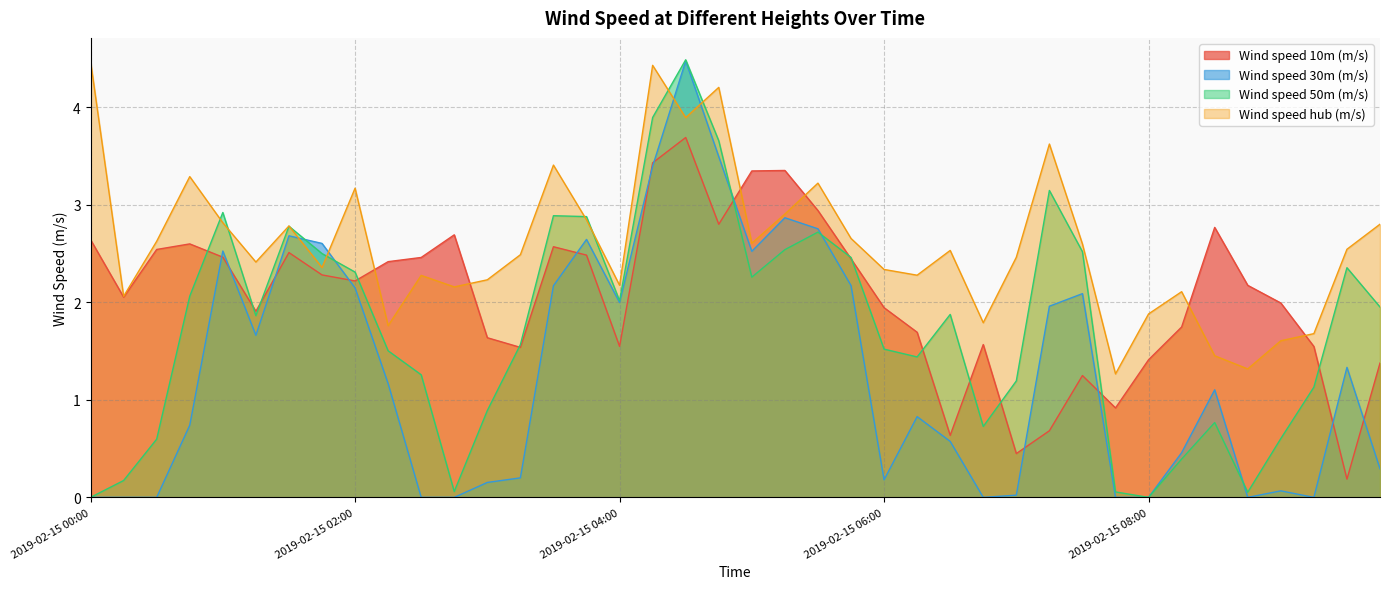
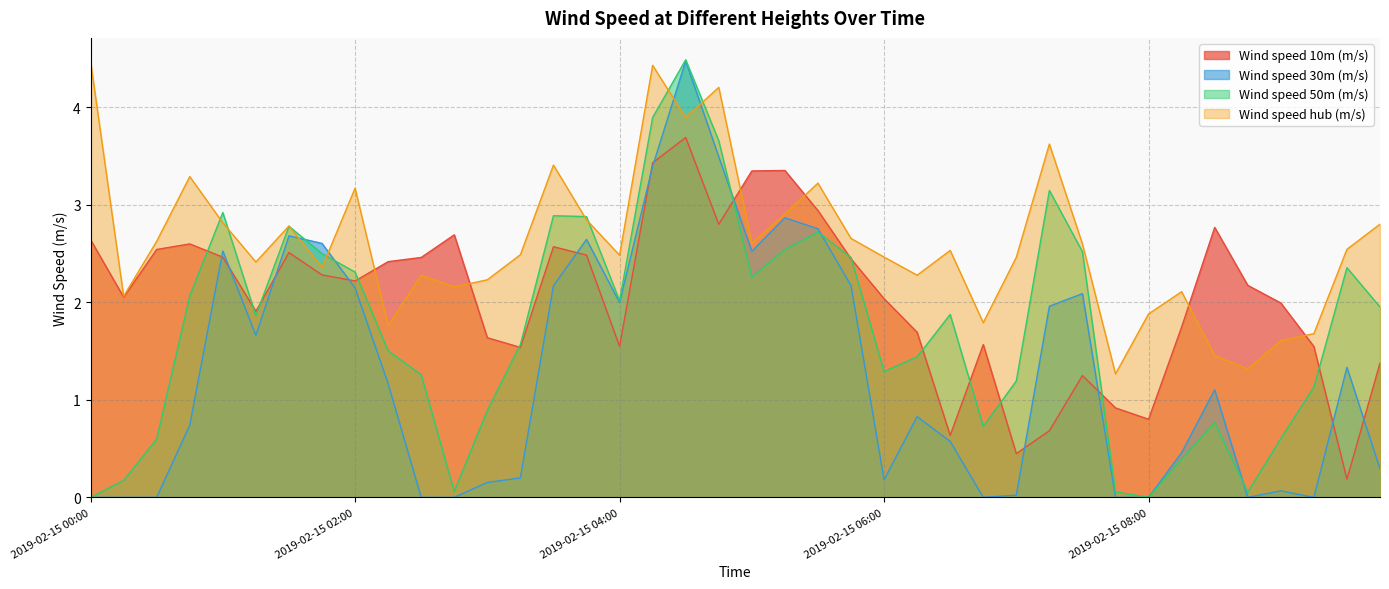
Wind speed hub (m/s), 2019-02-15 04:00: 2.2 -> 2.5
Wind speed 10m (m/s), 2019-02-15 06:00: 1.9 -> 2.0
Wind speed 50m (m/s), 2019-02-15 06:00: 1.5 -> 1.3
Wind speed hub (m/s), 2019-02-15 06:00: 2.3 -> 2.5
Wind speed 10m (m/s), 2019-02-15 08:00: 1.4 -> 0.8
